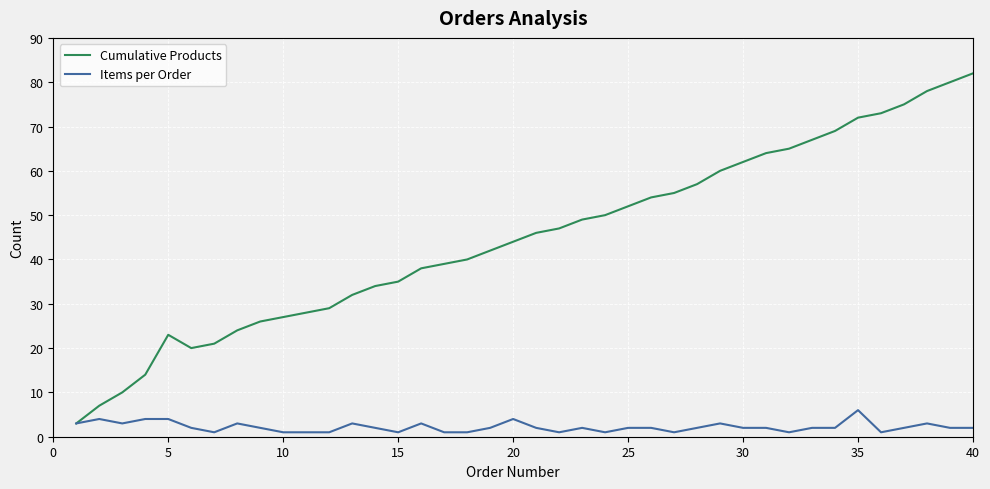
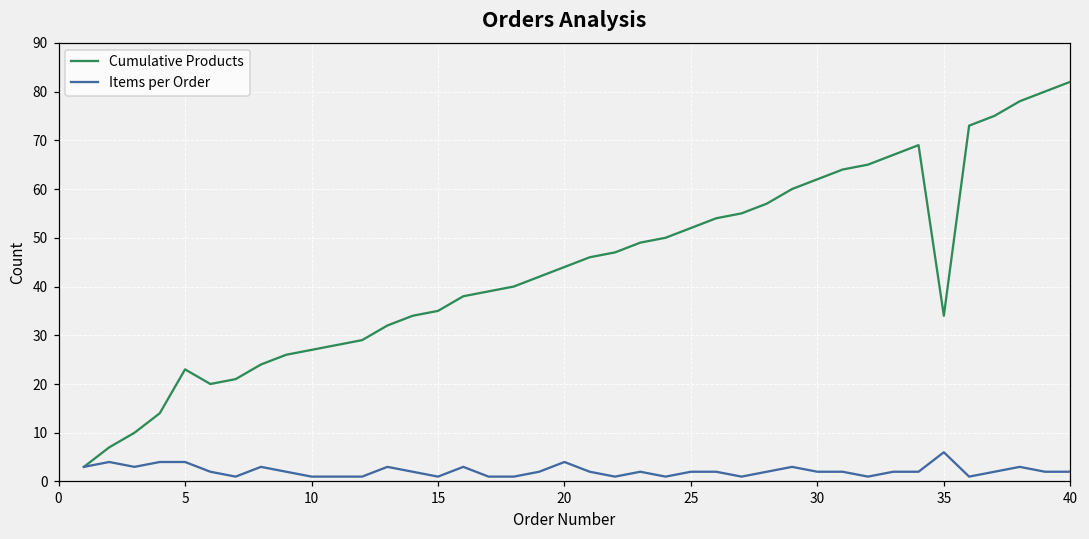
Cumulative Products, 35: 72 -> 34
